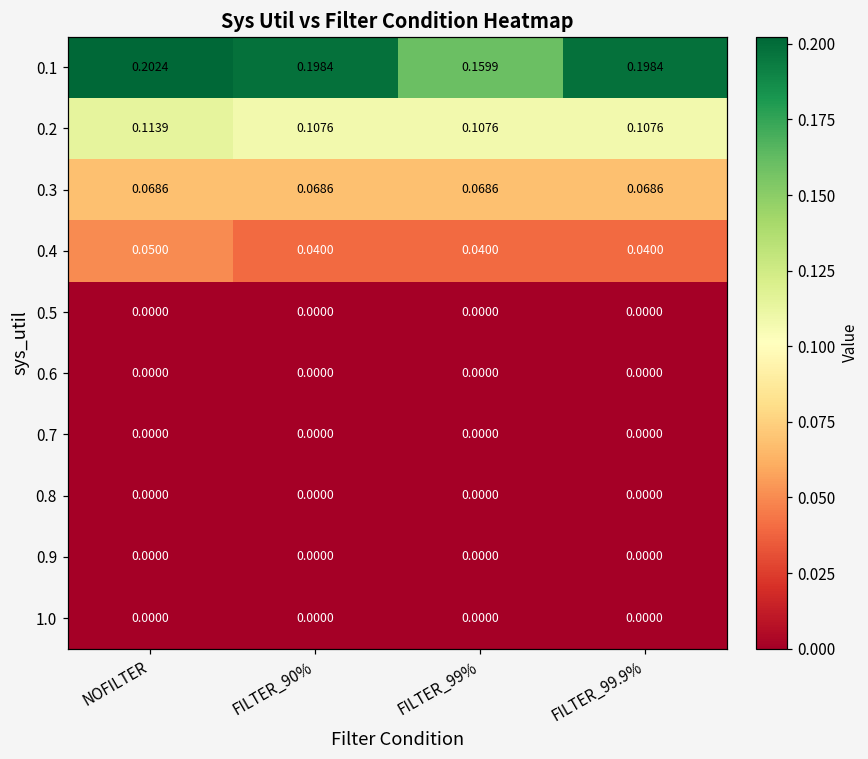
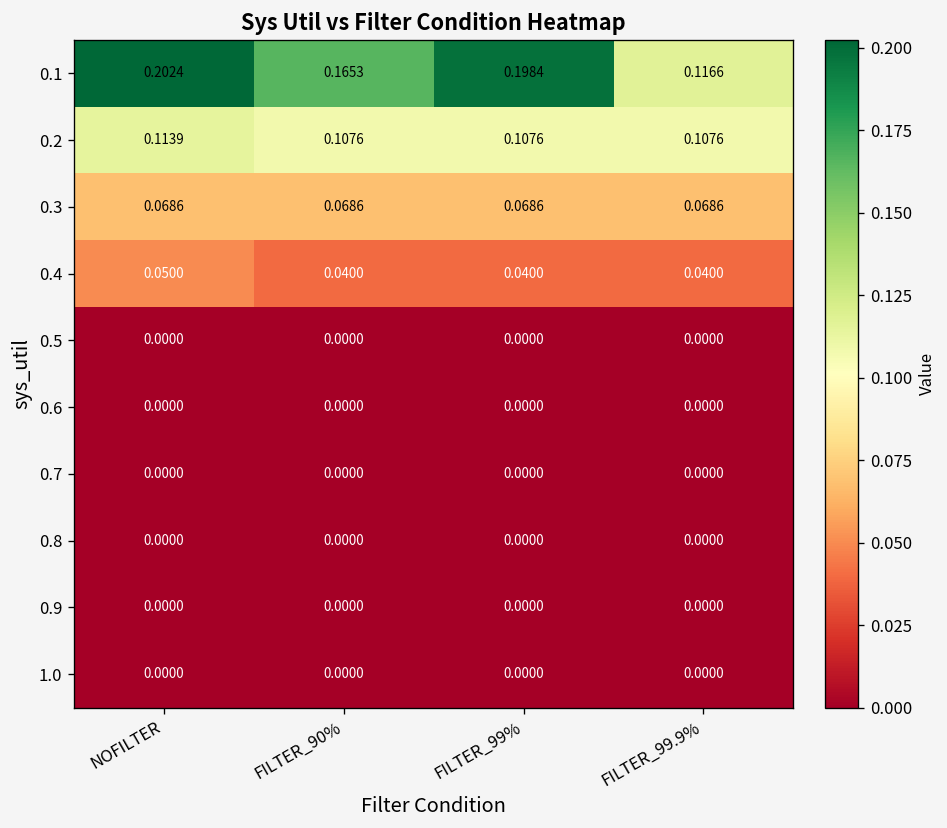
0.1, FILTER_90%: 0.1984 -> 0.1653
0.1, FILTER_99%: 0.1599 -> 0.1984
0.1, FILTER_99.9%: 0.1984 -> 0.1166
